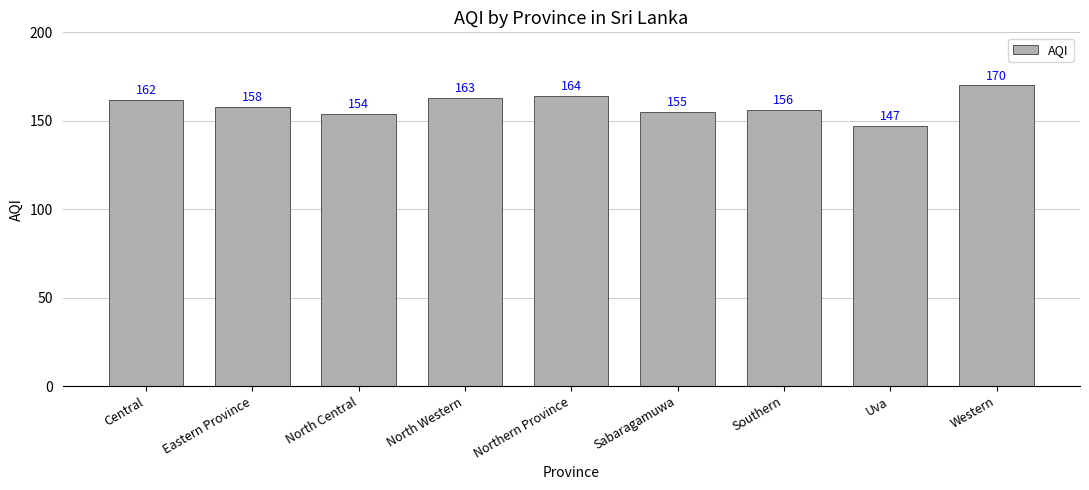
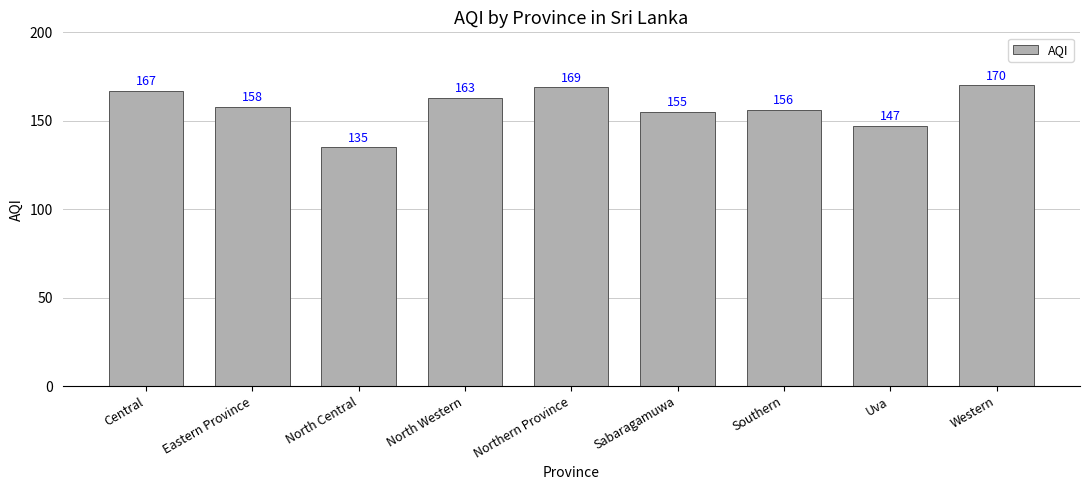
Central: 162 -> 167
North Central: 154 -> 135
Northern Province: 164 -> 169
